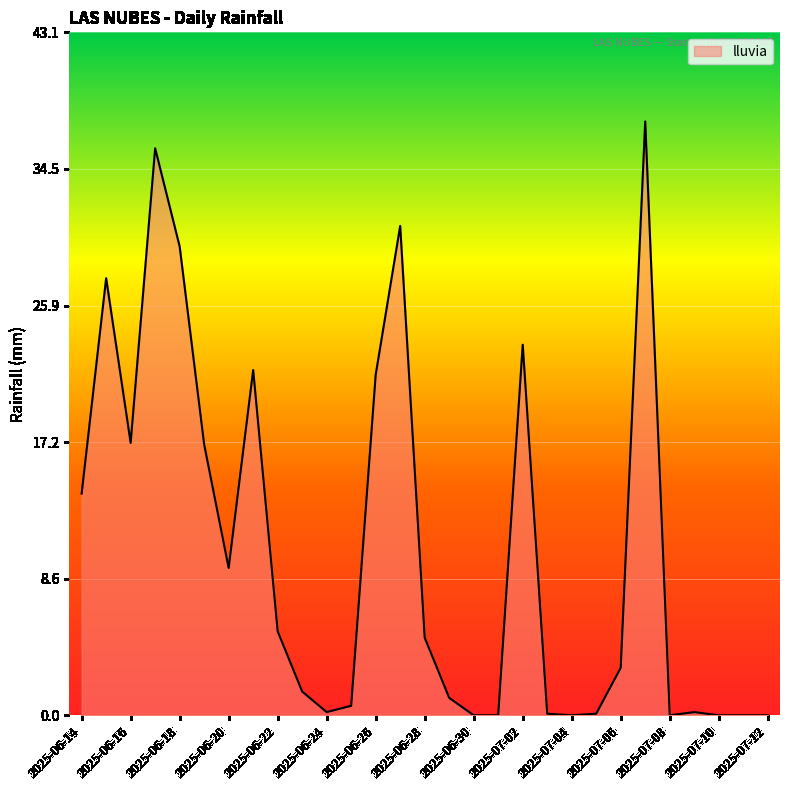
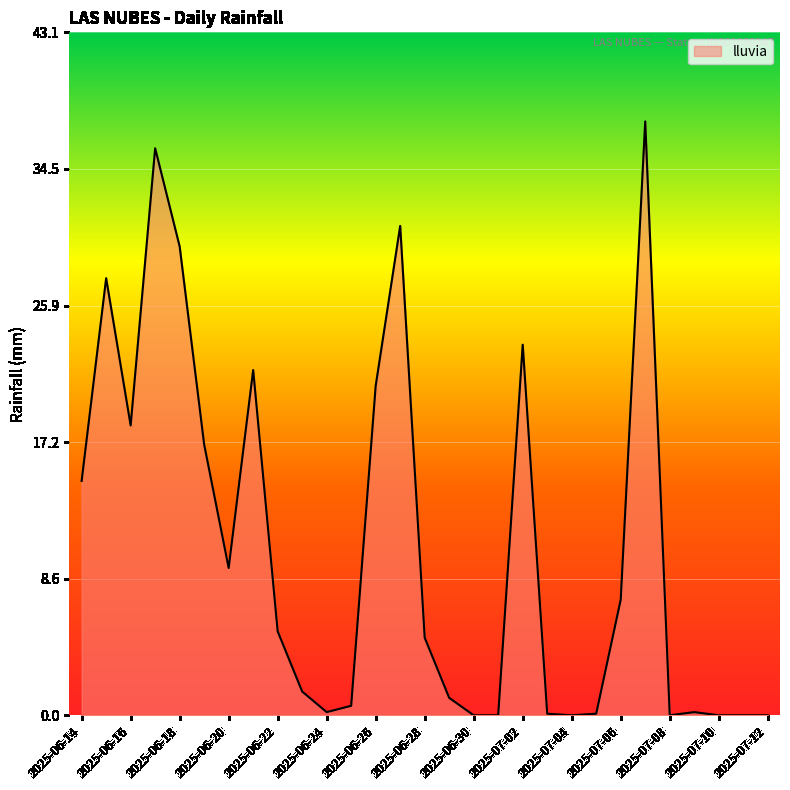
2025-06-14: 14.0 -> 14.8
2025-06-16: 17.2 -> 18.3
2025-06-26: 21.5 -> 20.8
2025-07-06: 3.0 -> 7.3
